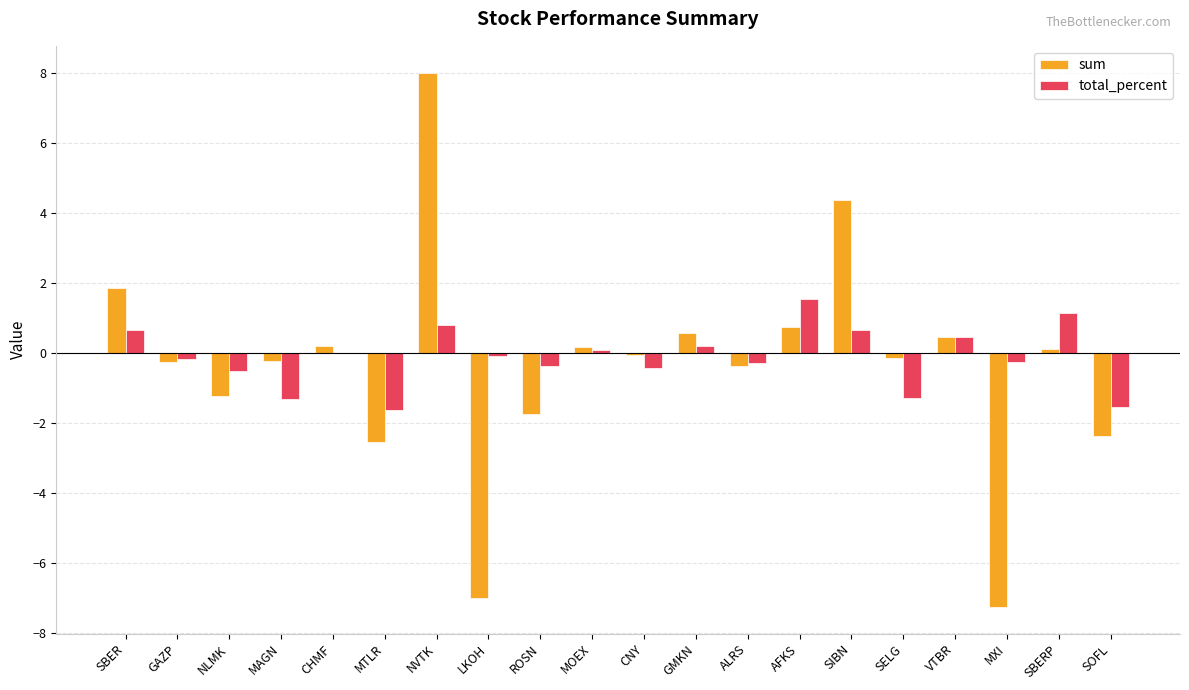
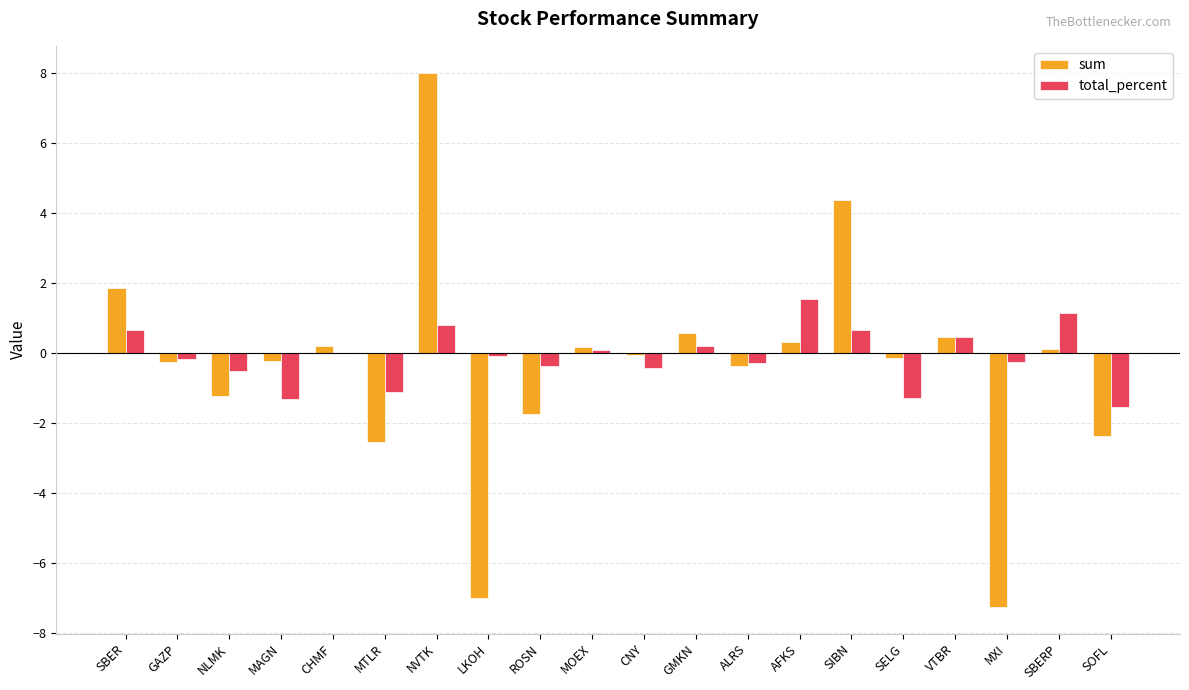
total_percent, MTLR: -1.6 -> -1.1
sum, AFKS: 0.8 -> 0.3
